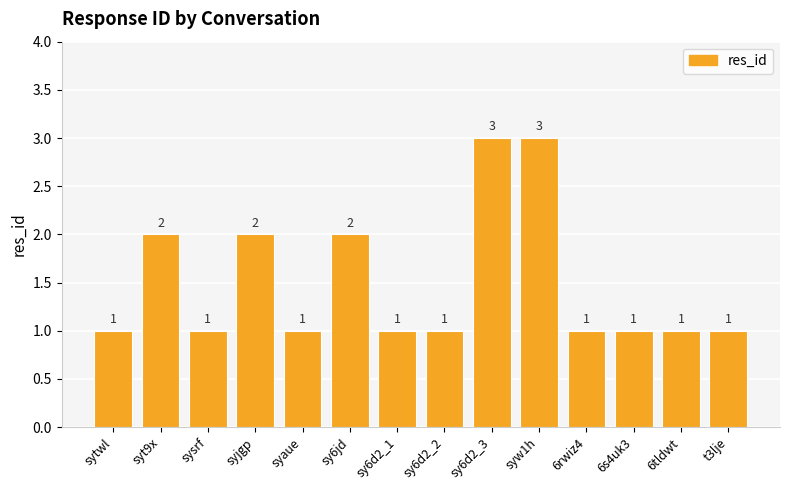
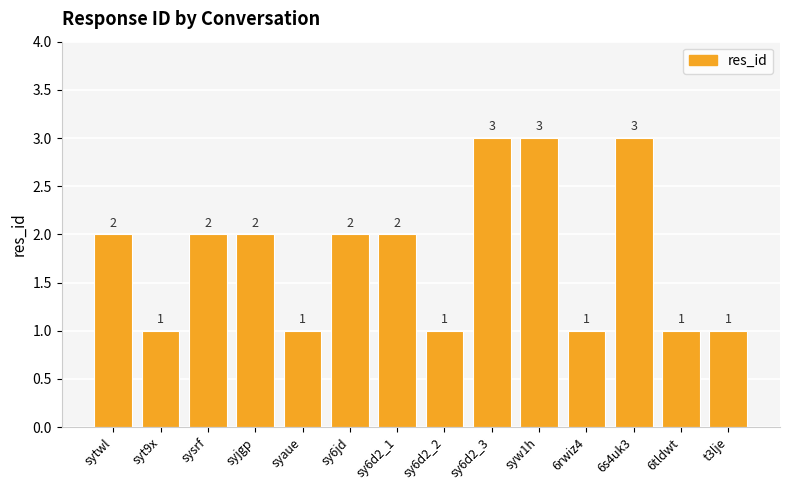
sytwl: 1 -> 2
syt9x: 2 -> 1
sysrf: 1 -> 2
sy6d2_1: 1 -> 2
6s4uk3: 1 -> 3
